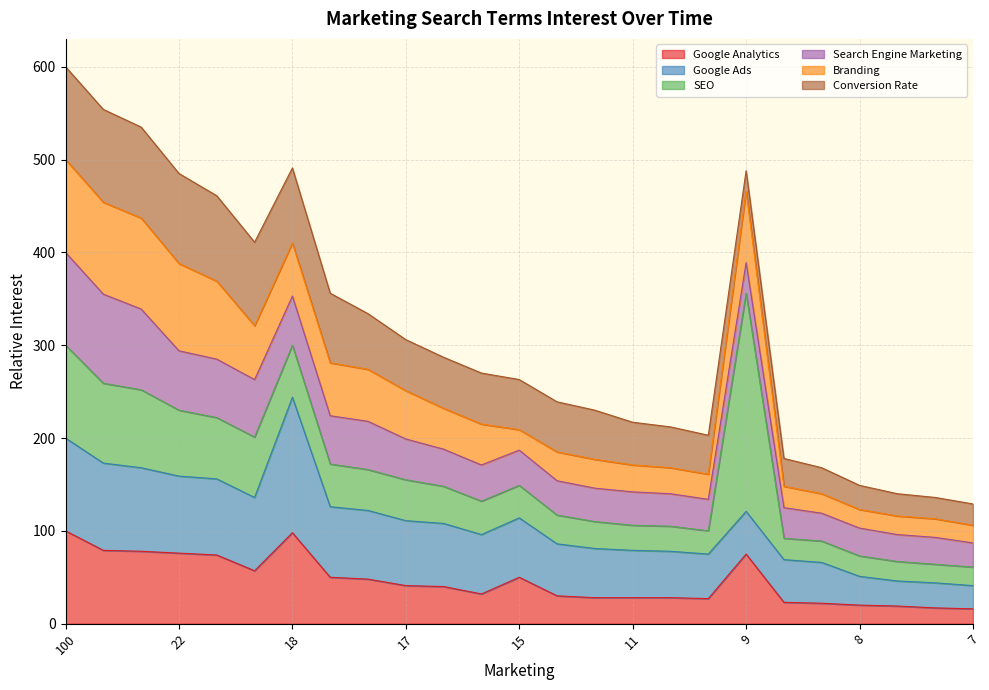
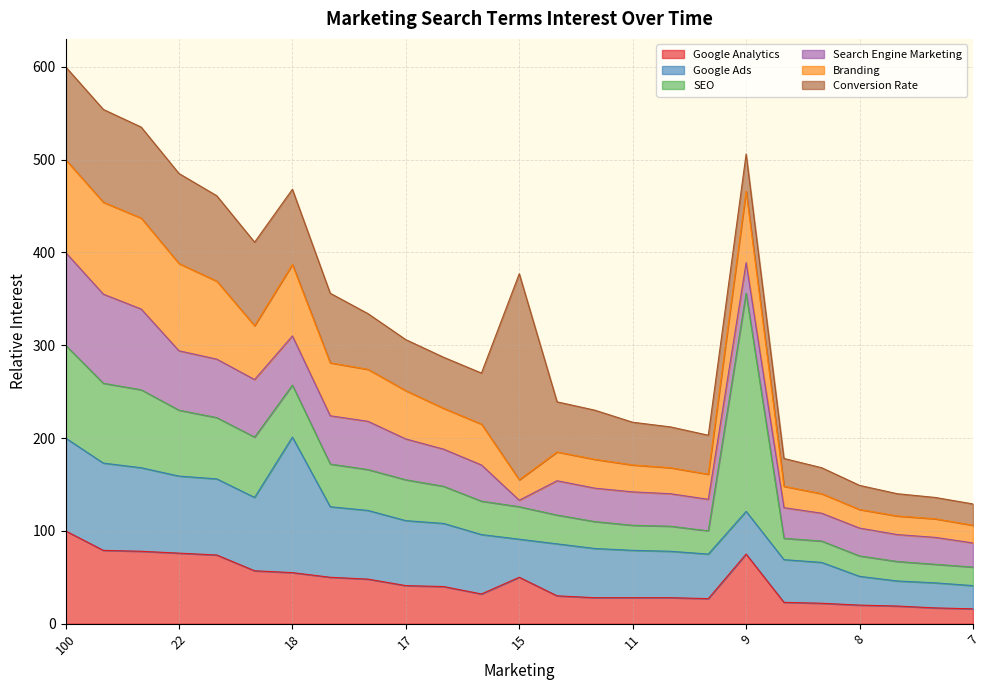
Google Analytics, 18: 100 -> 60
Branding, 18: 60 -> 80
Google Ads, 15: 60 -> 40
Search Engine Marketing, 15: 40 -> 10
Conversion Rate, 15: 50 -> 220
Conversion Rate, 9: 20 -> 40
